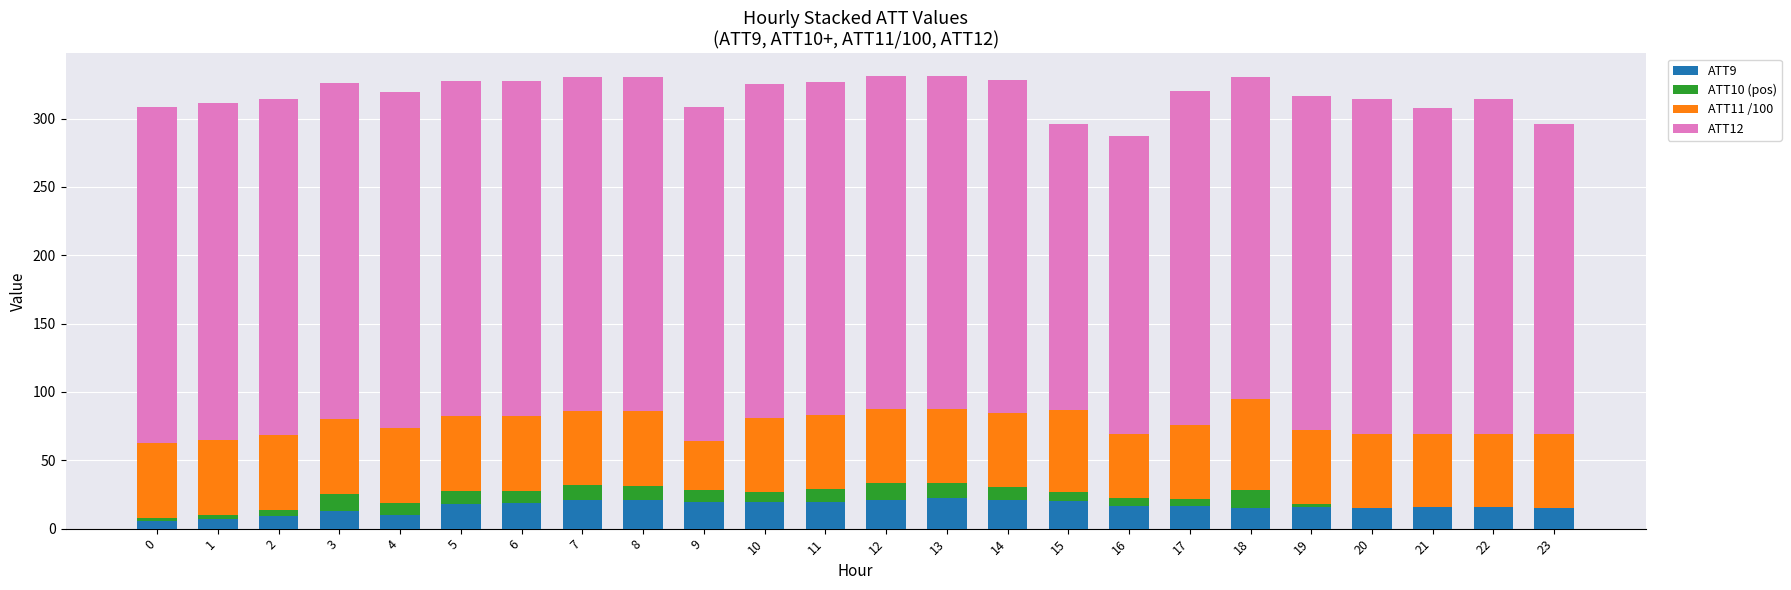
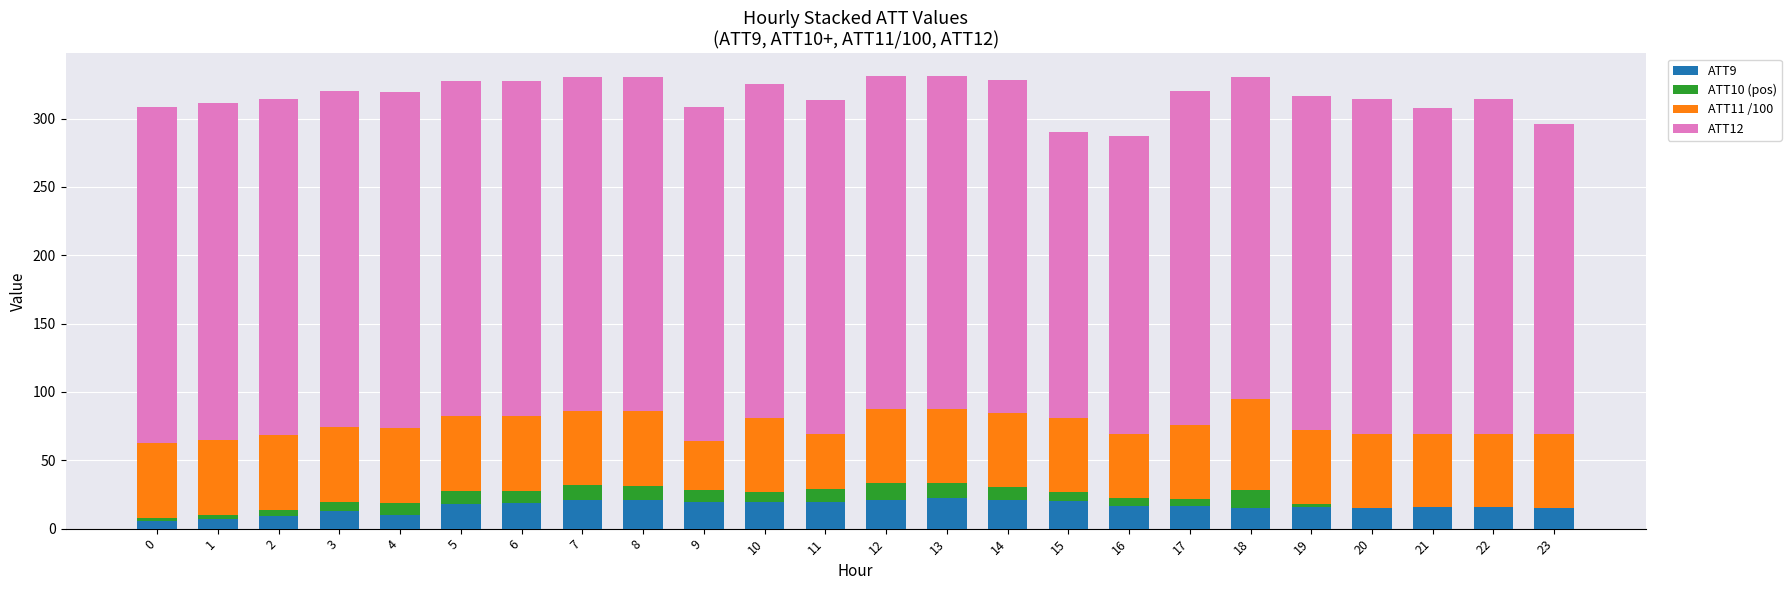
ATT10 (pos), 3: 13 -> 7
ATT11 /100, 11: 54 -> 40
ATT11 /100, 15: 60 -> 54
